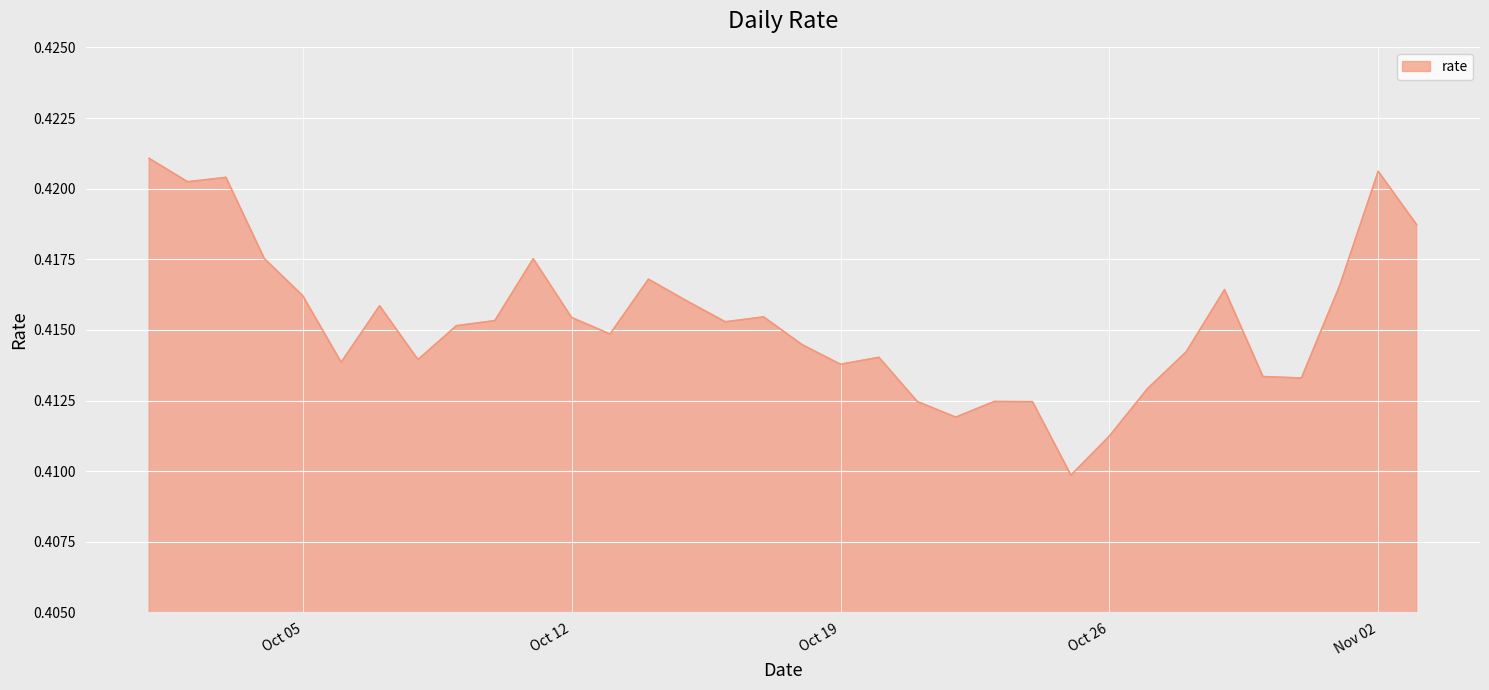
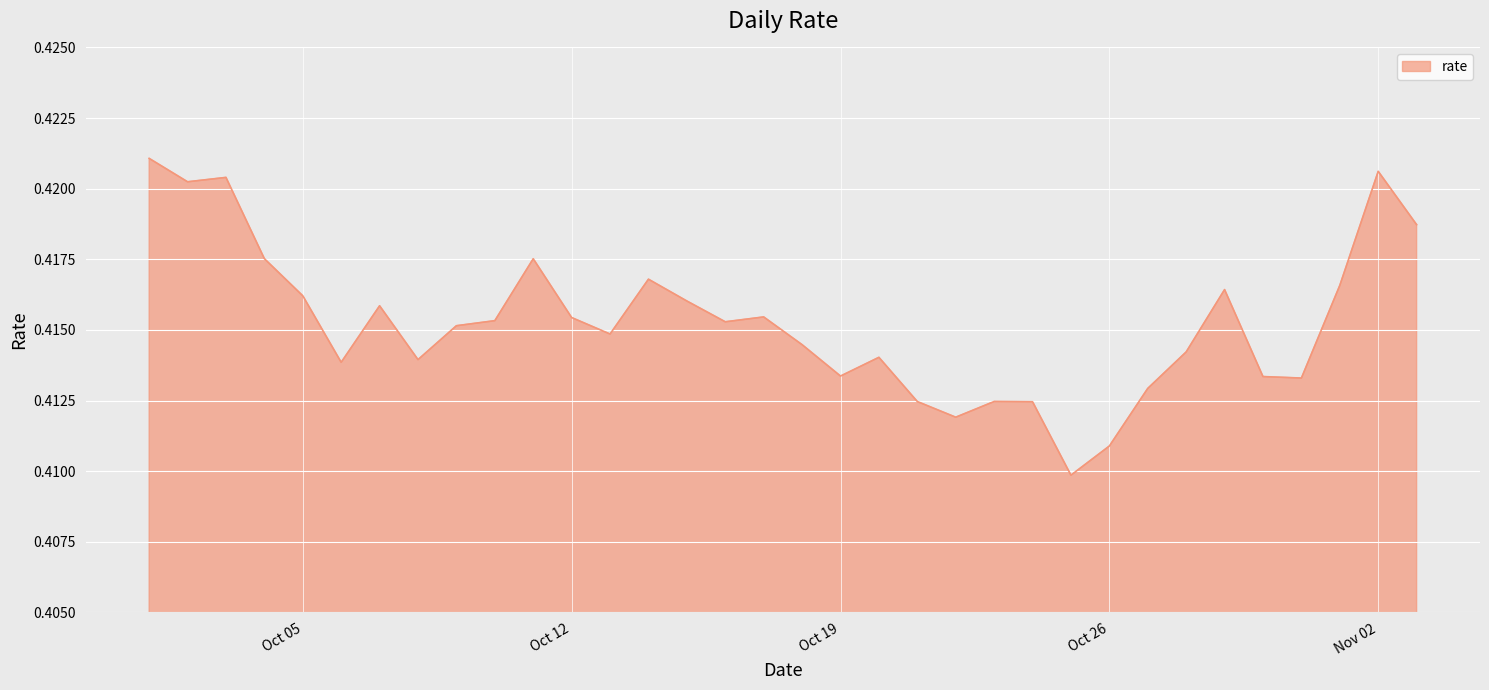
Oct 19: 0.4138 -> 0.4134
Oct 26: 0.4112 -> 0.4109
